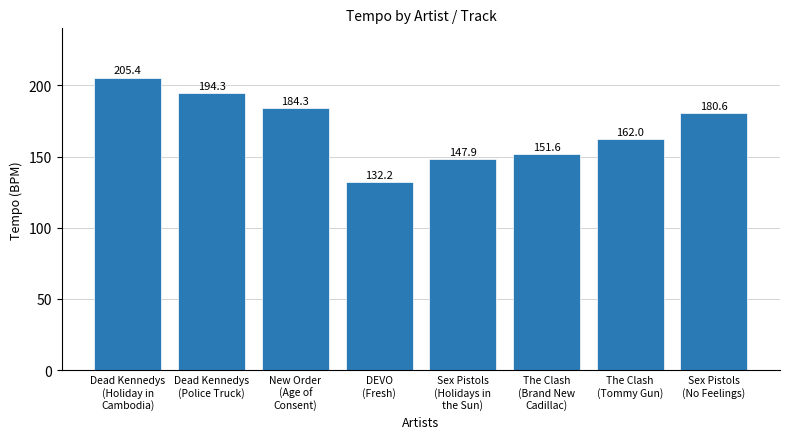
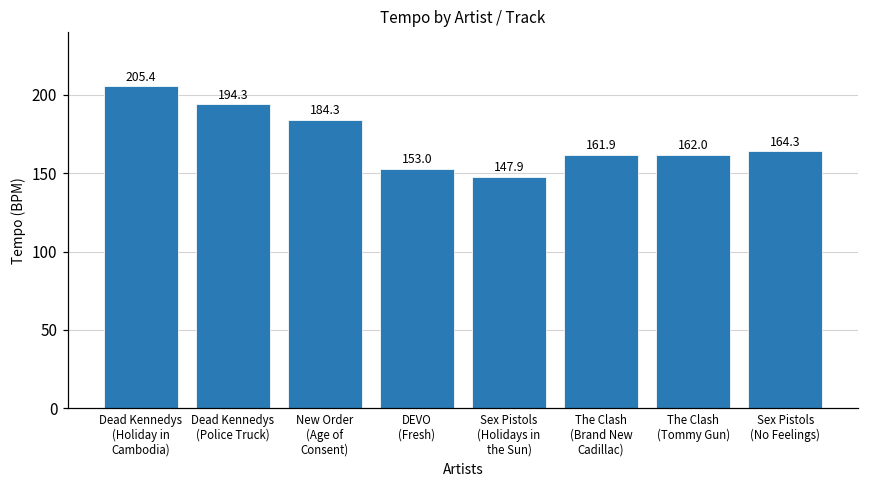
DEVO (Fresh): 132.2 -> 153.0
The Clash (Brand New Cadillac): 151.6 -> 161.9
Sex Pistols (No Feelings): 180.6 -> 164.3
